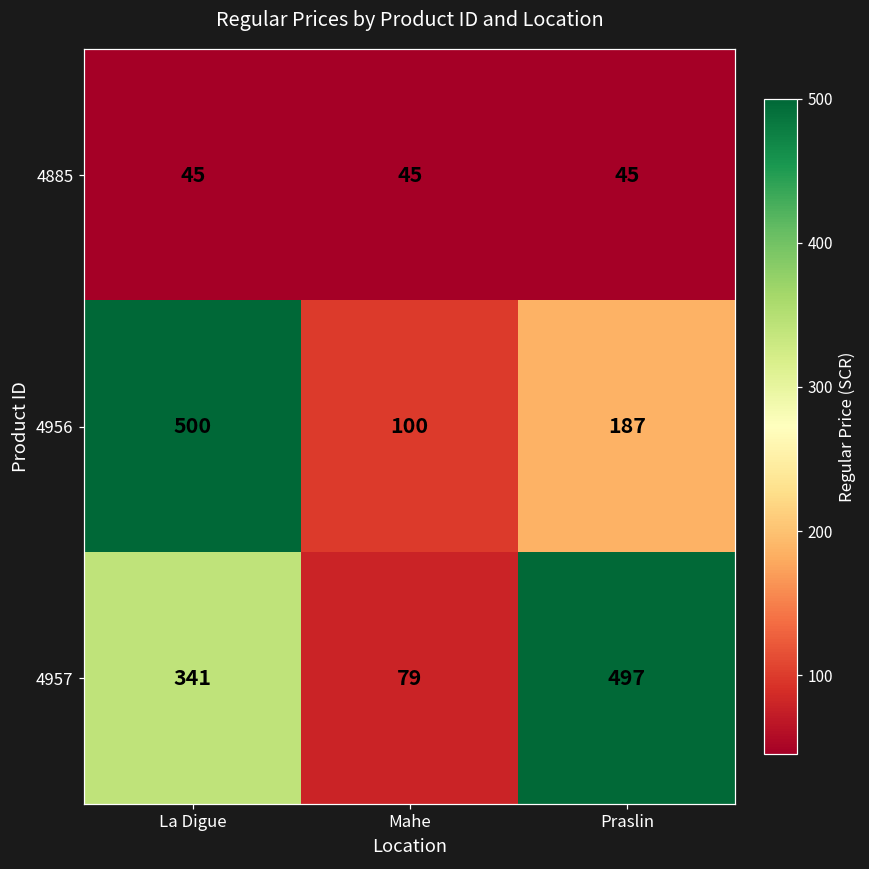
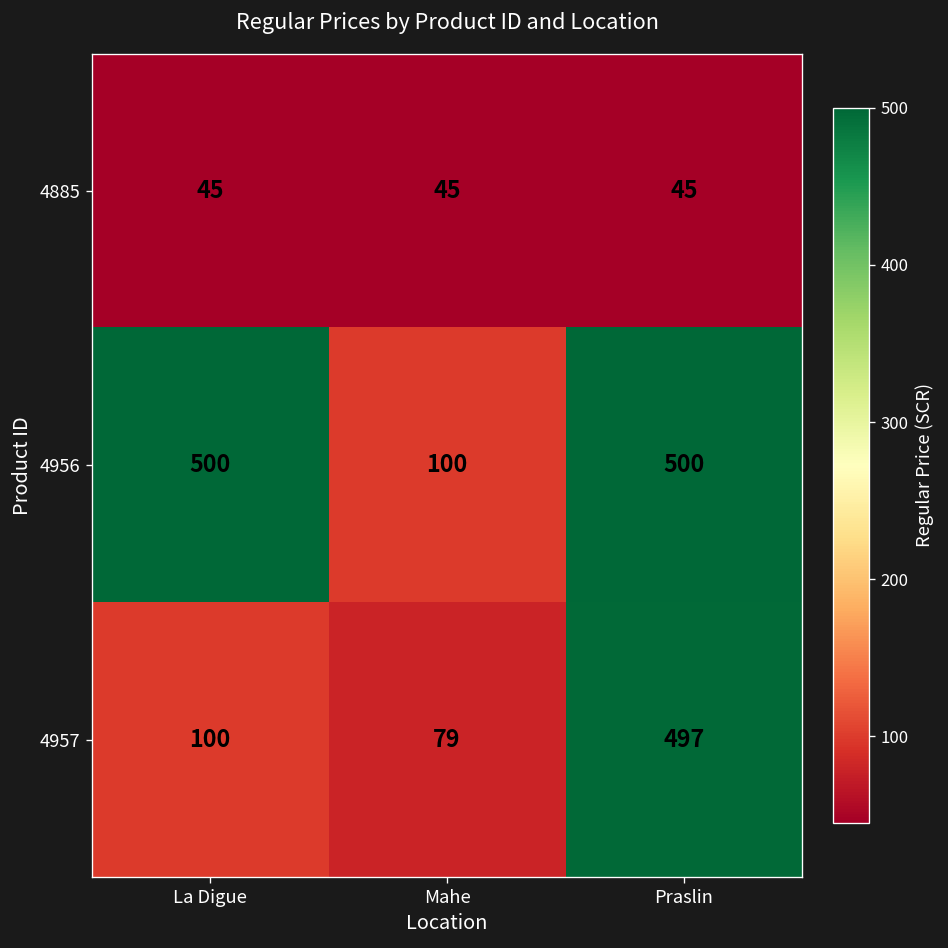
4956, Praslin: 187 -> 500
4957, La Digue: 341 -> 100
